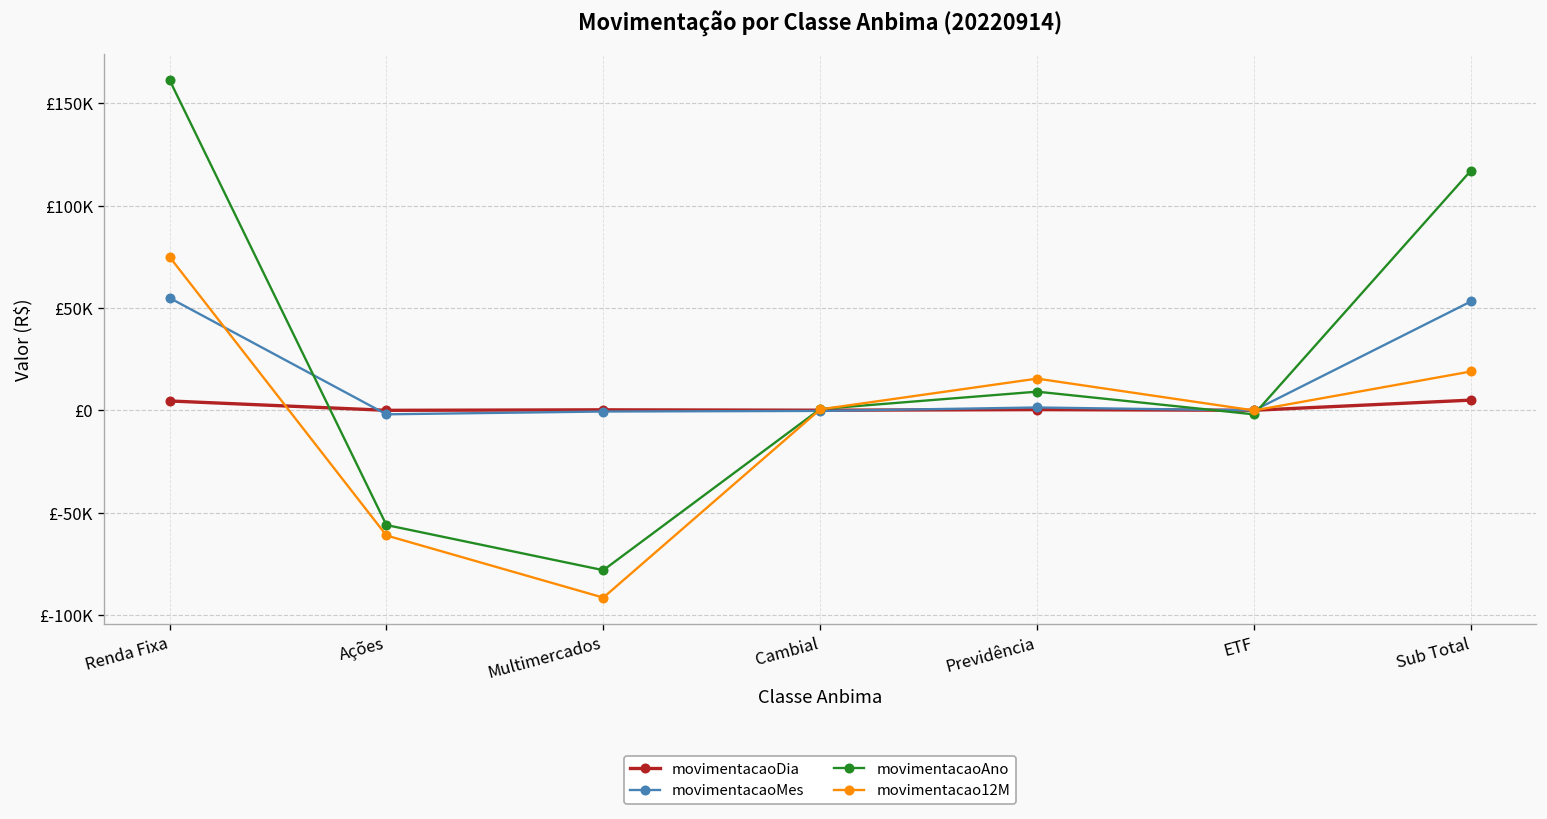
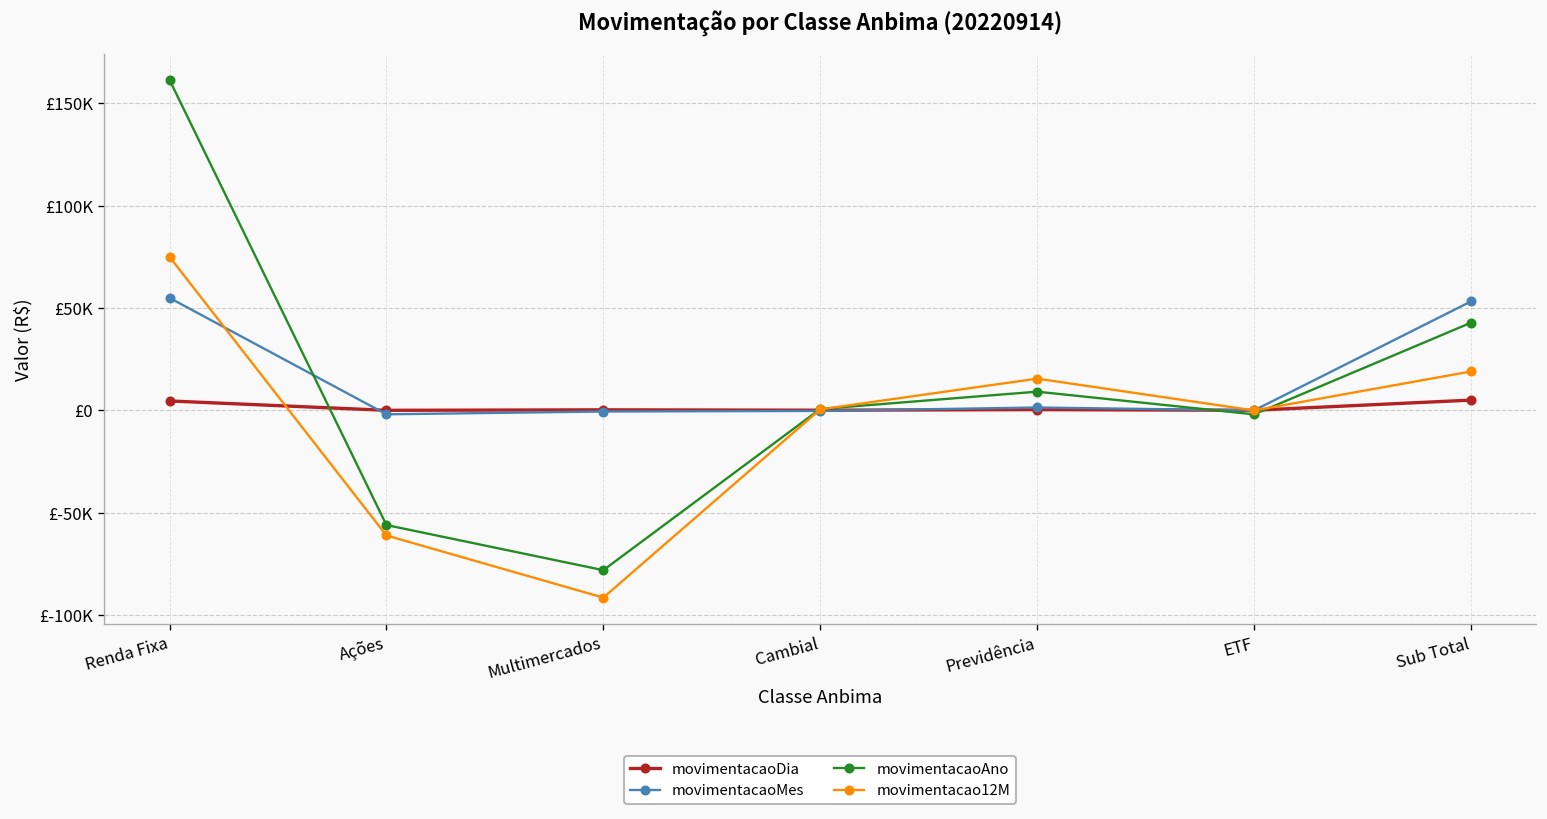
movimentacaoAno, Sub Total: £117000 -> £43000
